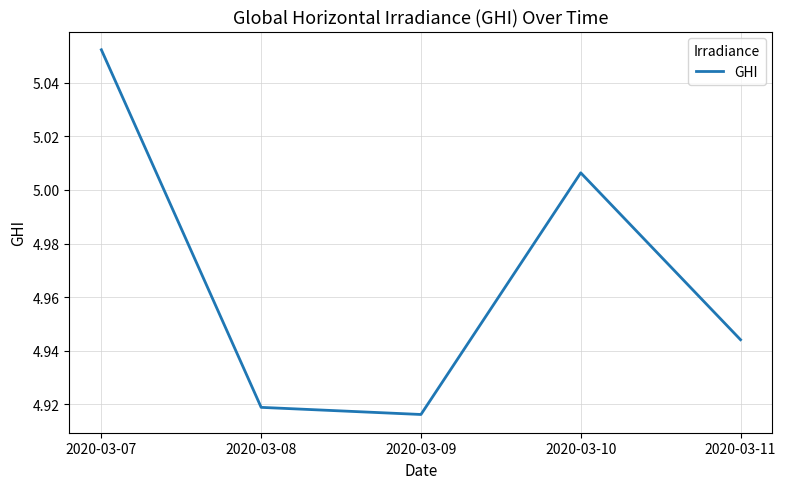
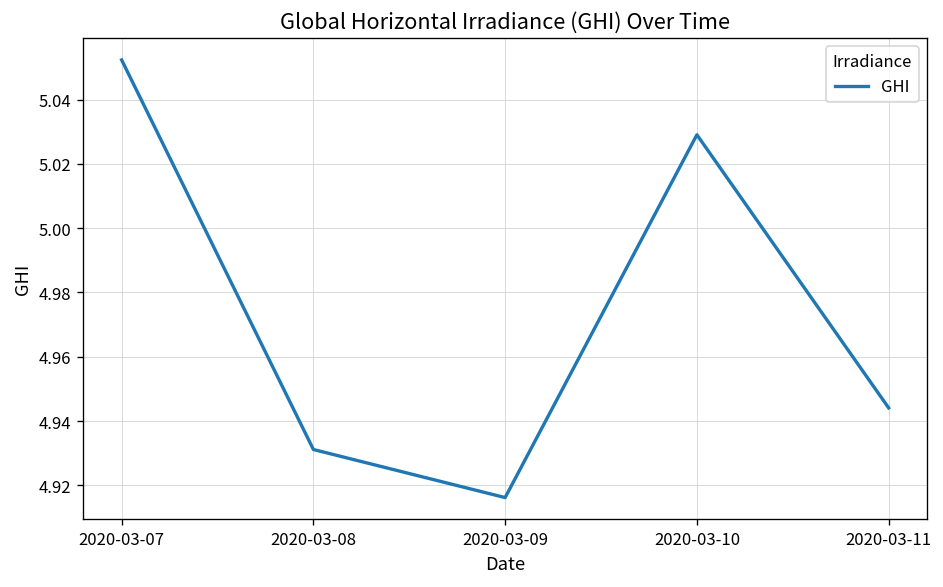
2020-03-08: 4.919 -> 4.931
2020-03-10: 5.006 -> 5.029
